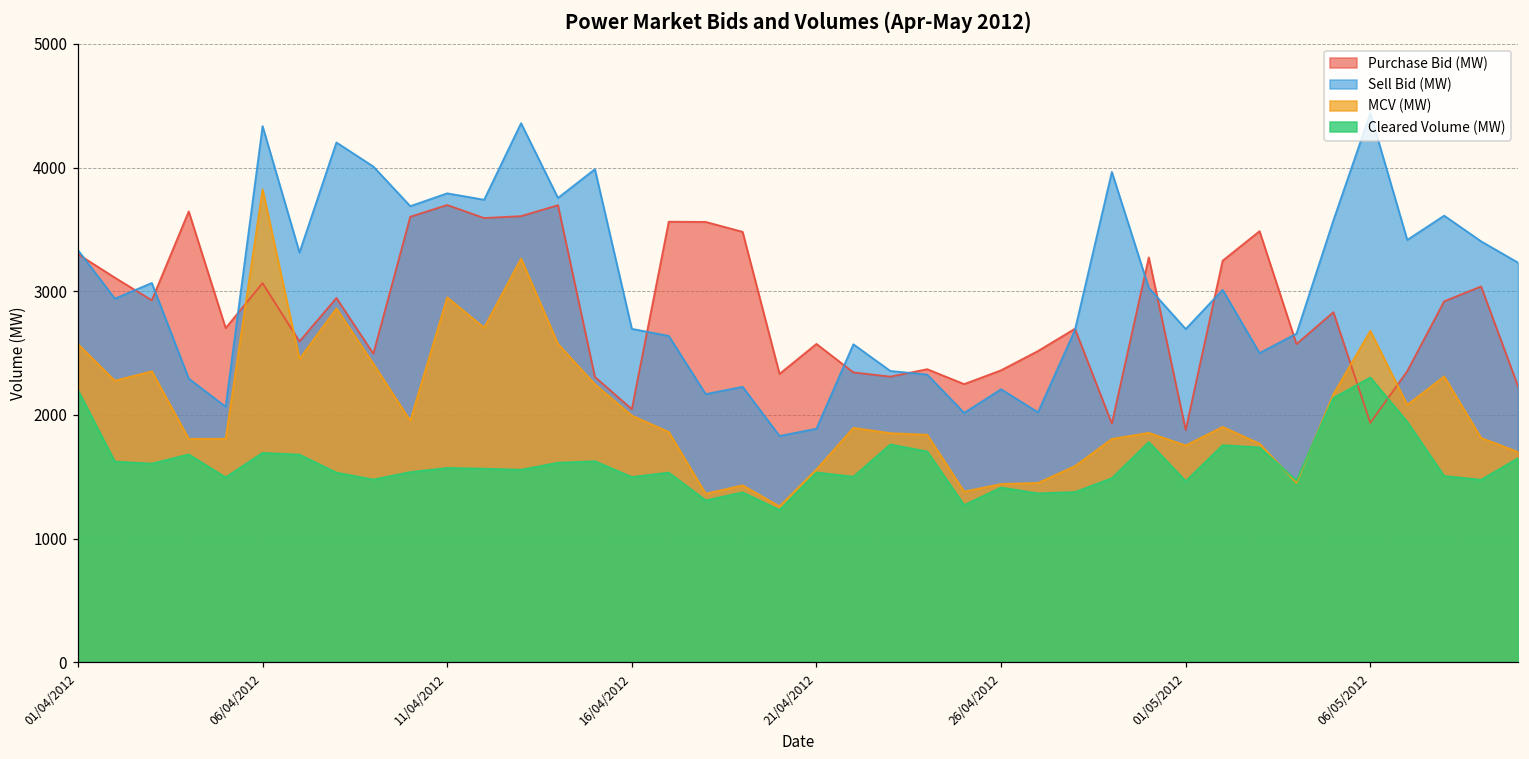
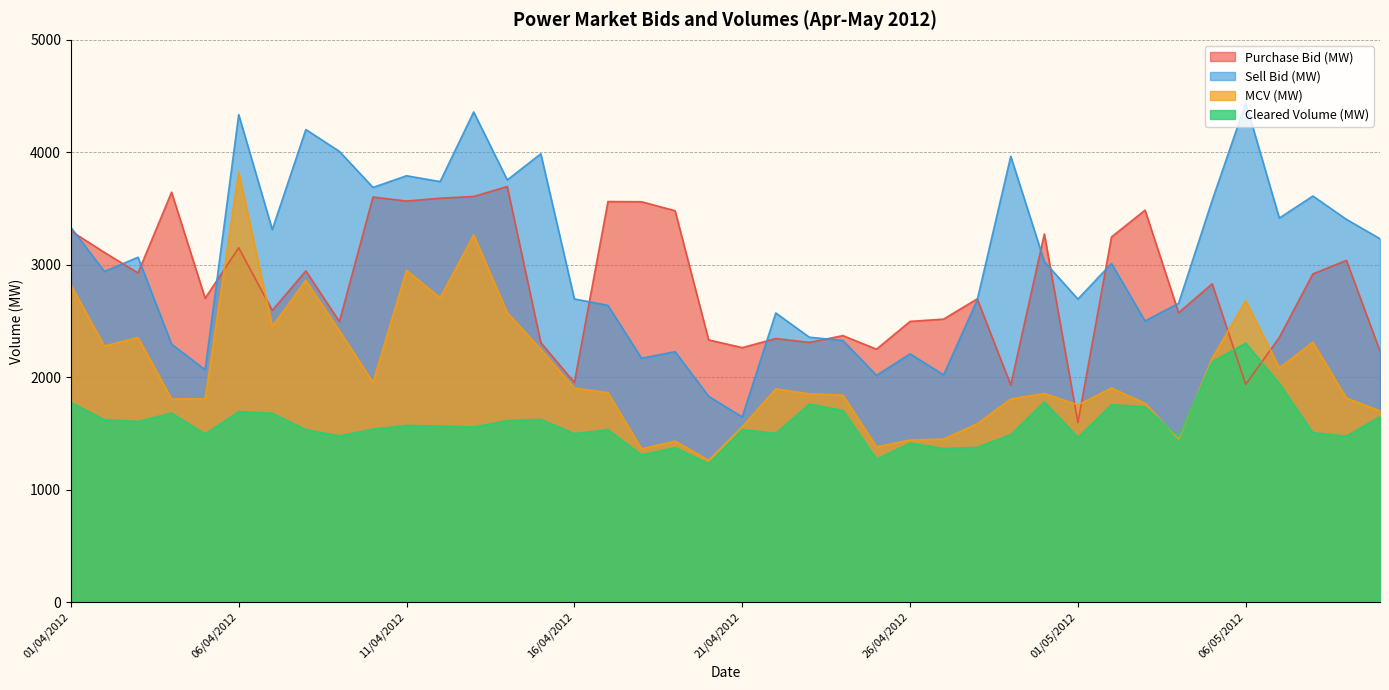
MCV (MW), 01/04/2012: 2570 -> 2820
Cleared Volume (MW), 01/04/2012: 2200 -> 1770
Purchase Bid (MW), 06/04/2012: 3070 -> 3150
Purchase Bid (MW), 11/04/2012: 3700 -> 3570
Purchase Bid (MW), 16/04/2012: 2050 -> 1950
MCV (MW), 16/04/2012: 1990 -> 1900
Purchase Bid (MW), 21/04/2012: 2570 -> 2260
Sell Bid (MW), 21/04/2012: 1890 -> 1650
Purchase Bid (MW), 26/04/2012: 2360 -> 2500
Purchase Bid (MW), 01/05/2012: 1880 -> 1600
